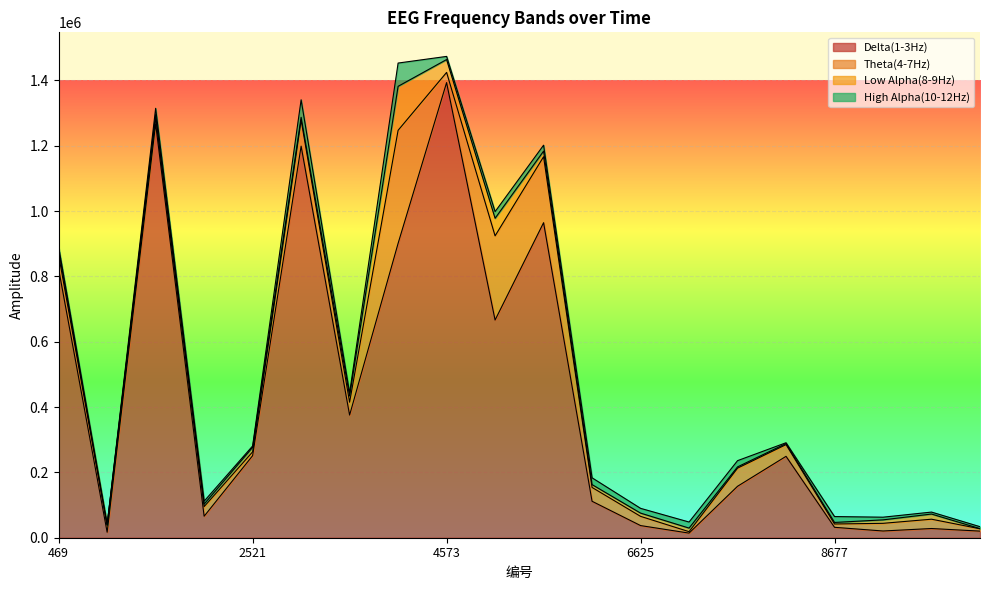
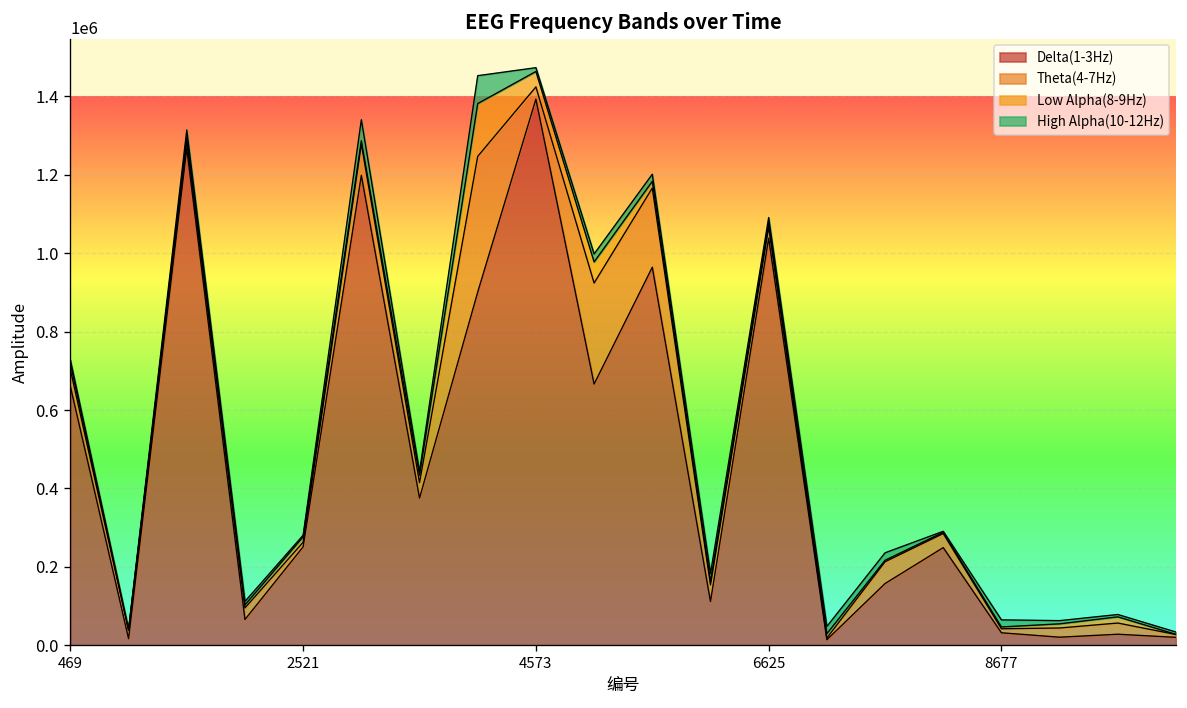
Delta(1-3Hz), 469: 820000 -> 660000
Delta(1-3Hz), 6625: 40000 -> 1040000
